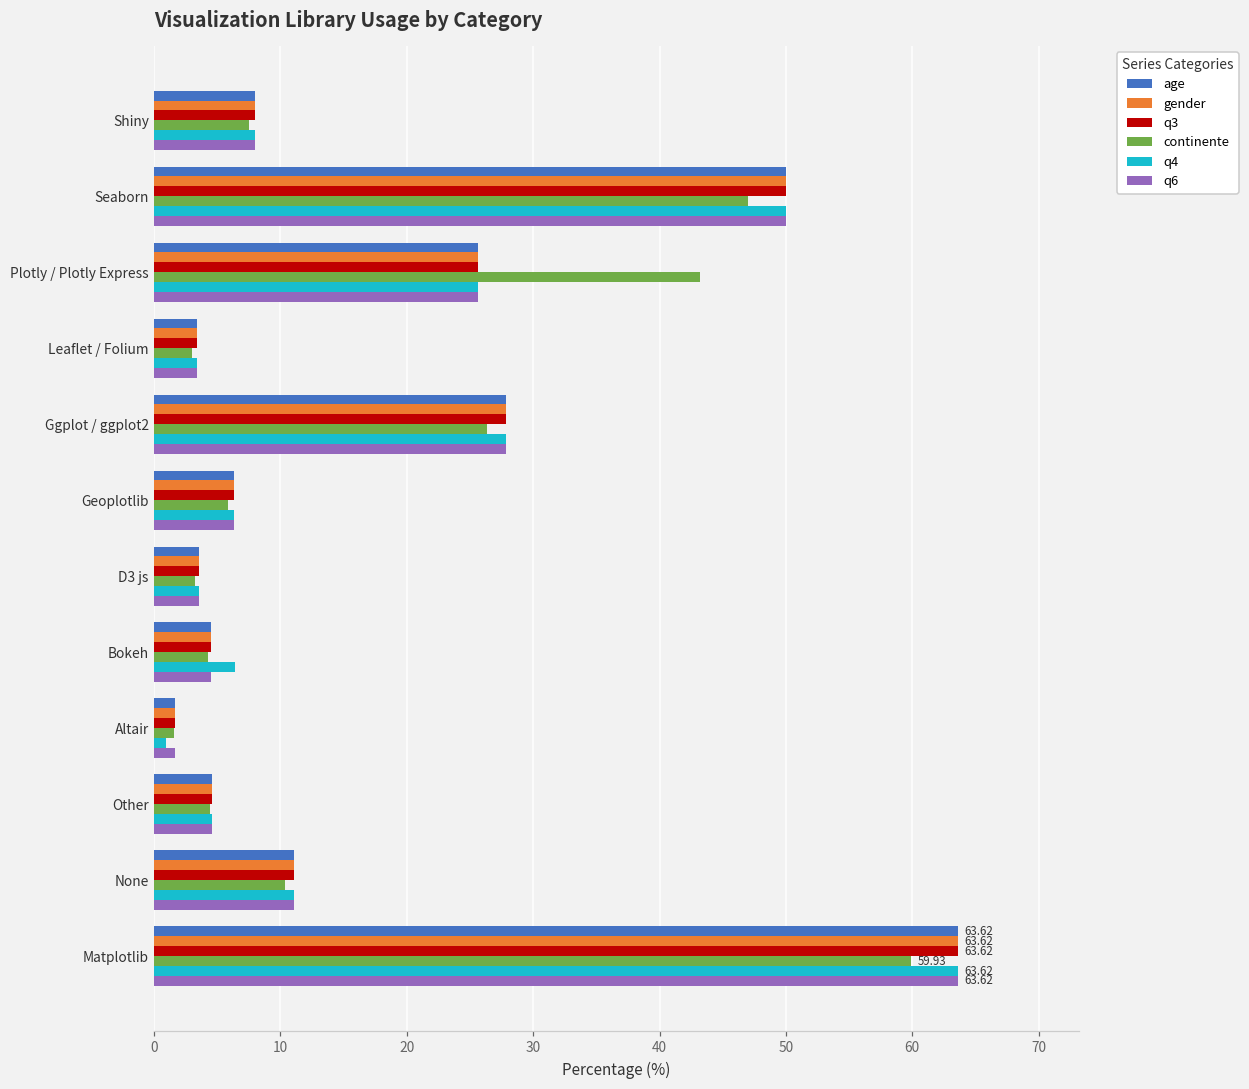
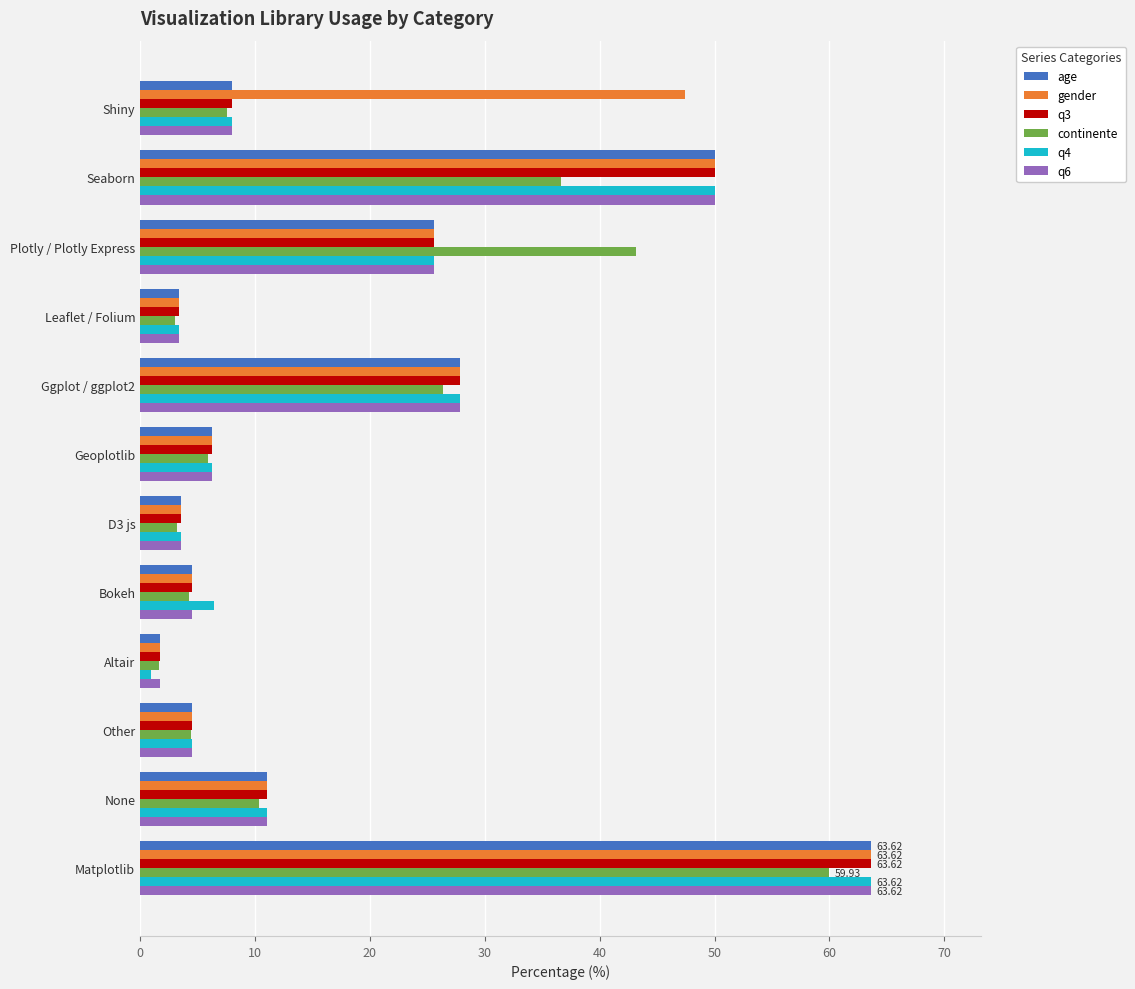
gender, Shiny: 8.0 -> 47.4
continente, Seaborn: 47.0 -> 36.6
